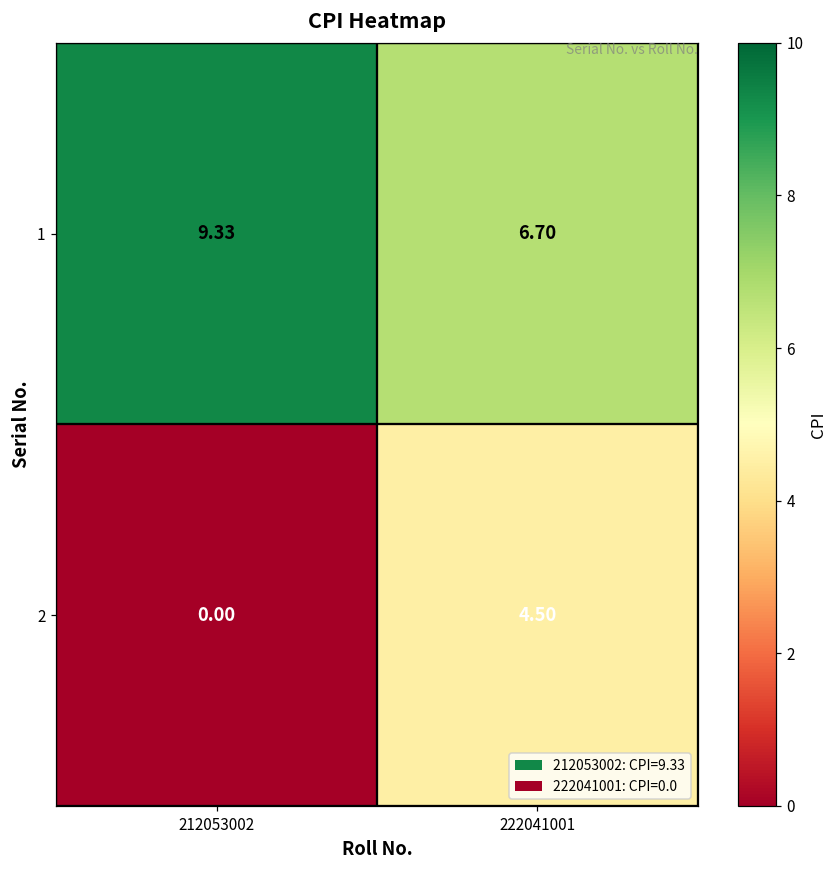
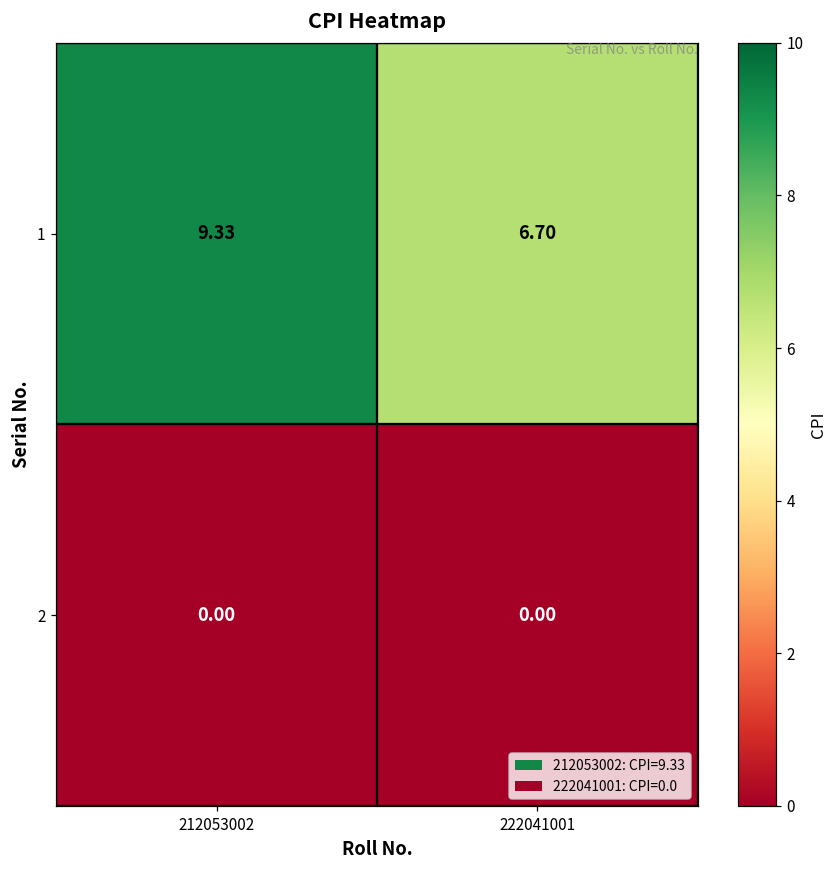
2, 222041001: 4.50 -> 0.00
